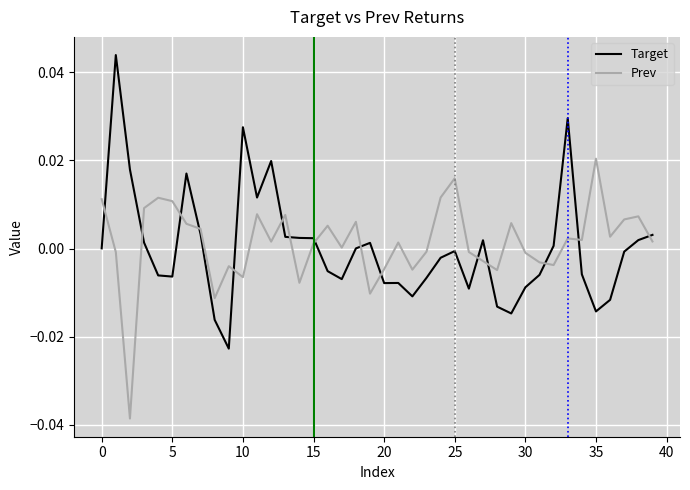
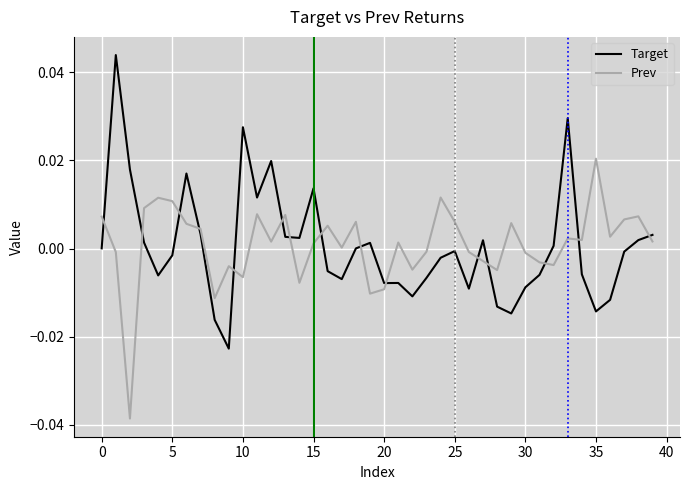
Prev, 0: 0.011 -> 0.007
Target, 5: -0.006 -> -0.002
Target, 15: 0.002 -> 0.014
Prev, 20: -0.005 -> -0.009
Prev, 25: 0.016 -> 0.006
